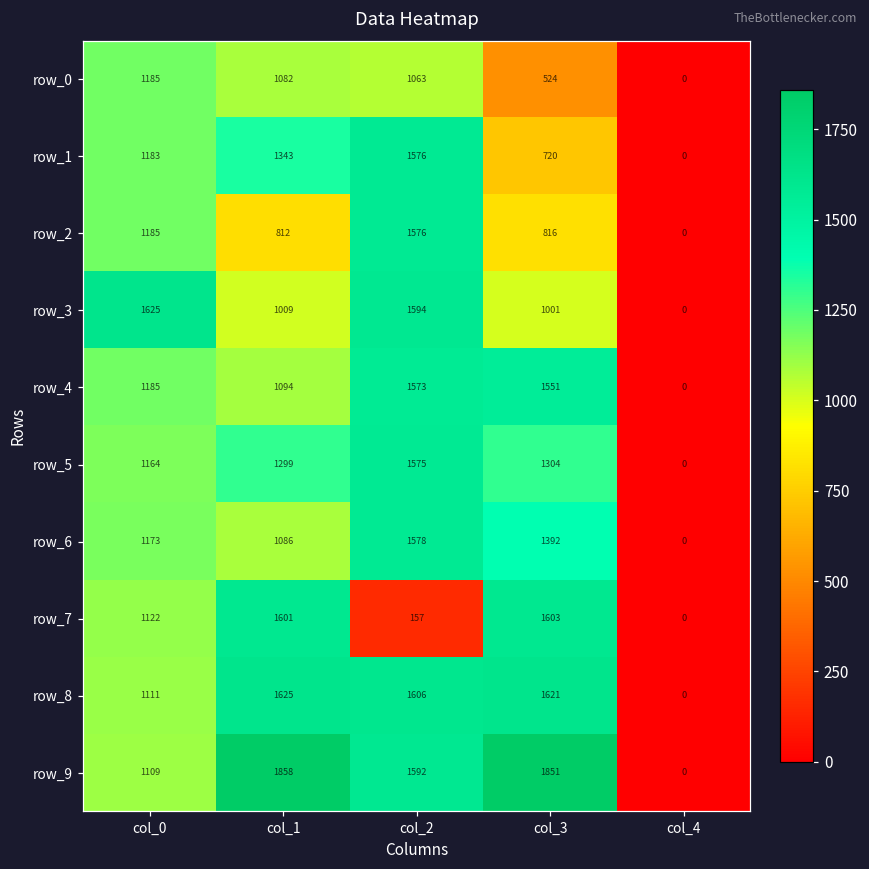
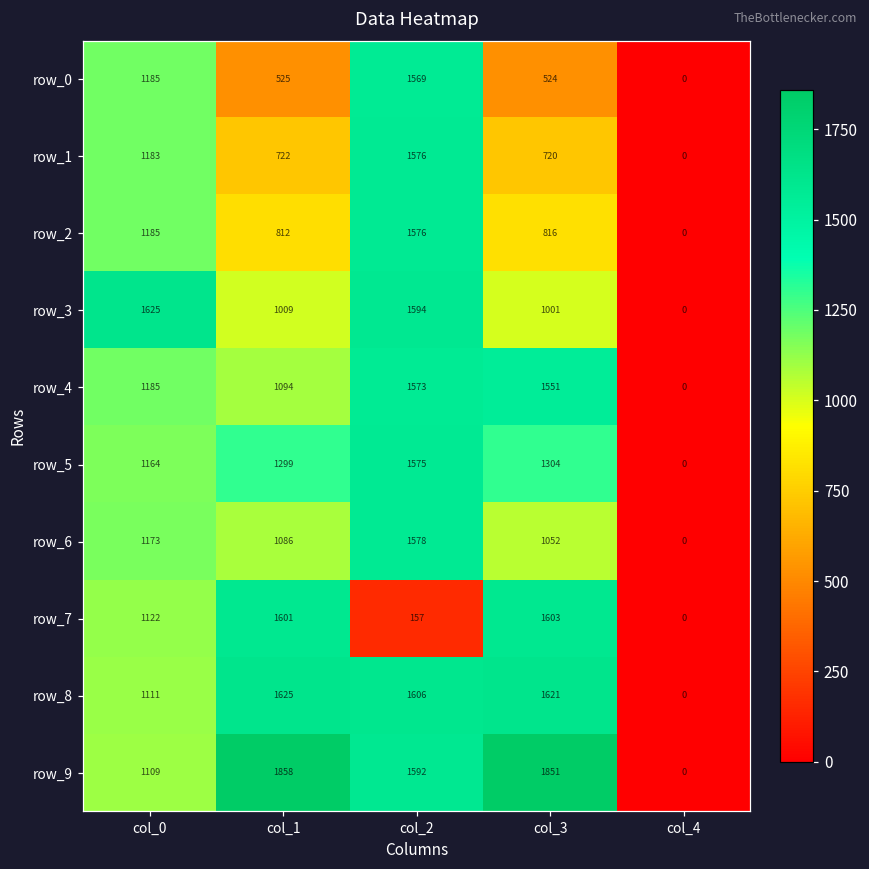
row_0, col_1: 1082 -> 525
row_0, col_2: 1063 -> 1569
row_1, col_1: 1343 -> 722
row_6, col_3: 1392 -> 1052
